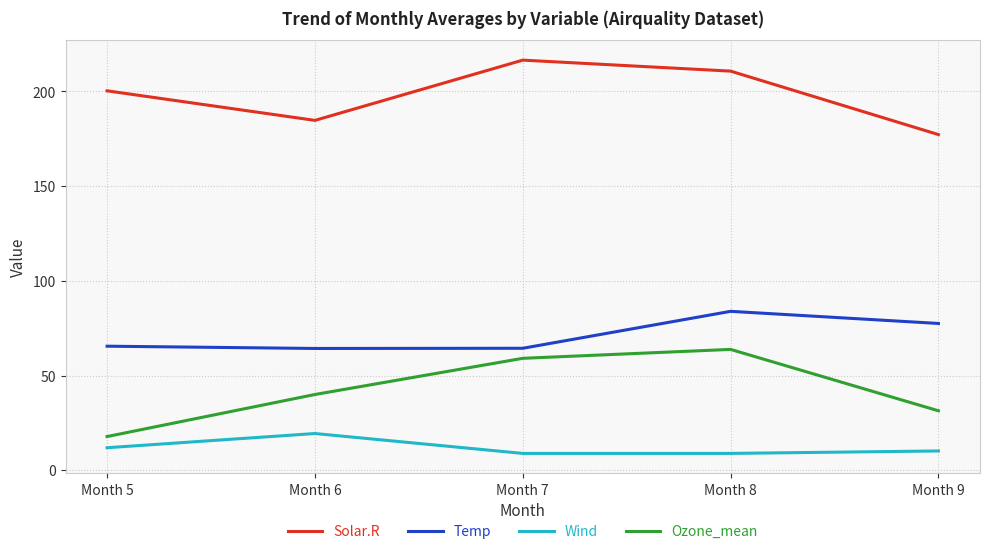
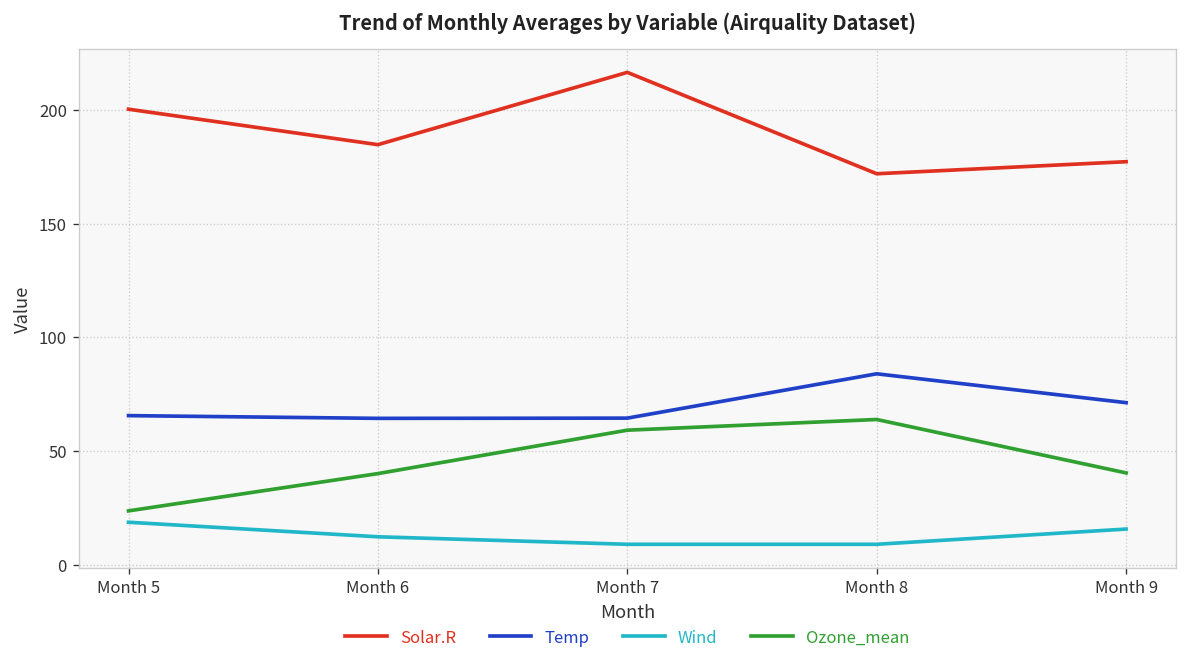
Wind, Month 5: 12 -> 19
Ozone_mean, Month 5: 18 -> 24
Wind, Month 6: 19 -> 12
Solar.R, Month 8: 211 -> 172
Temp, Month 9: 78 -> 71
Wind, Month 9: 10 -> 16
Ozone_mean, Month 9: 31 -> 40
